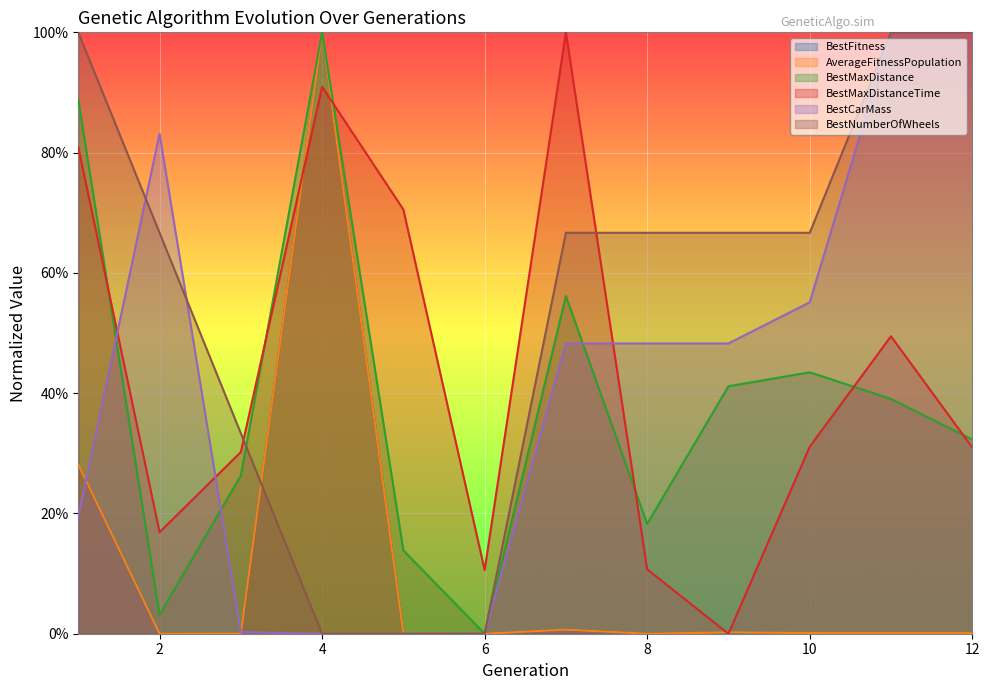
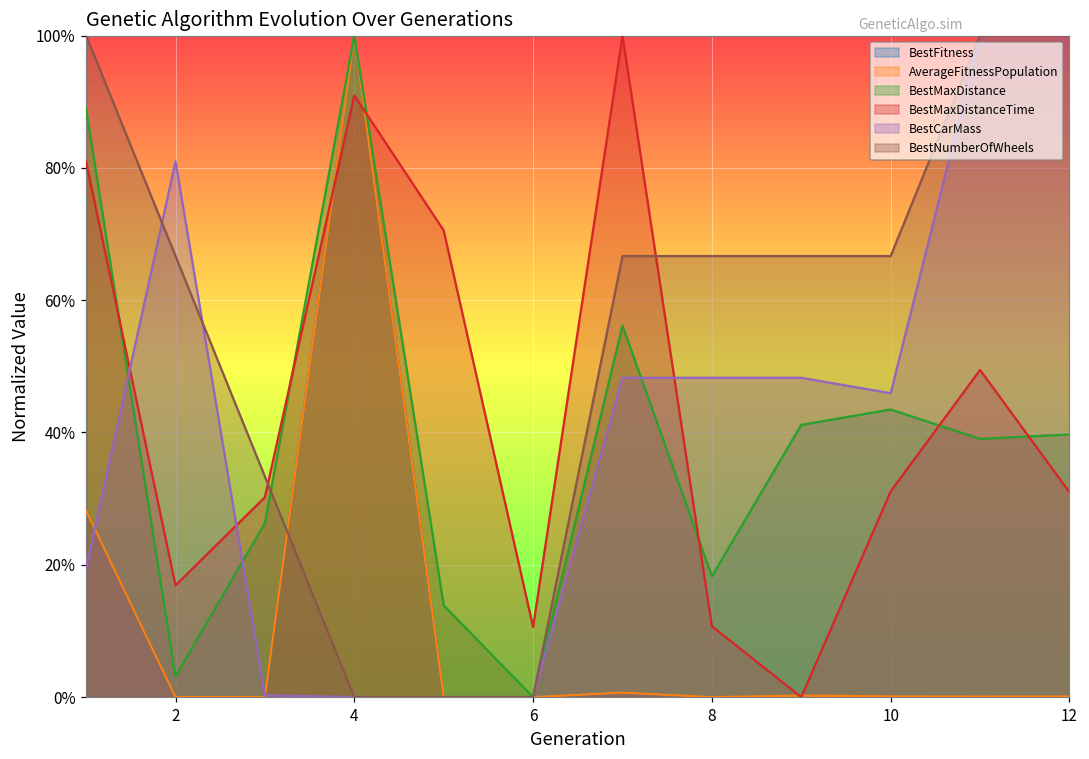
BestCarMass, 2: 83% -> 81%
BestCarMass, 10: 55% -> 46%
BestMaxDistance, 12: 32% -> 40%
